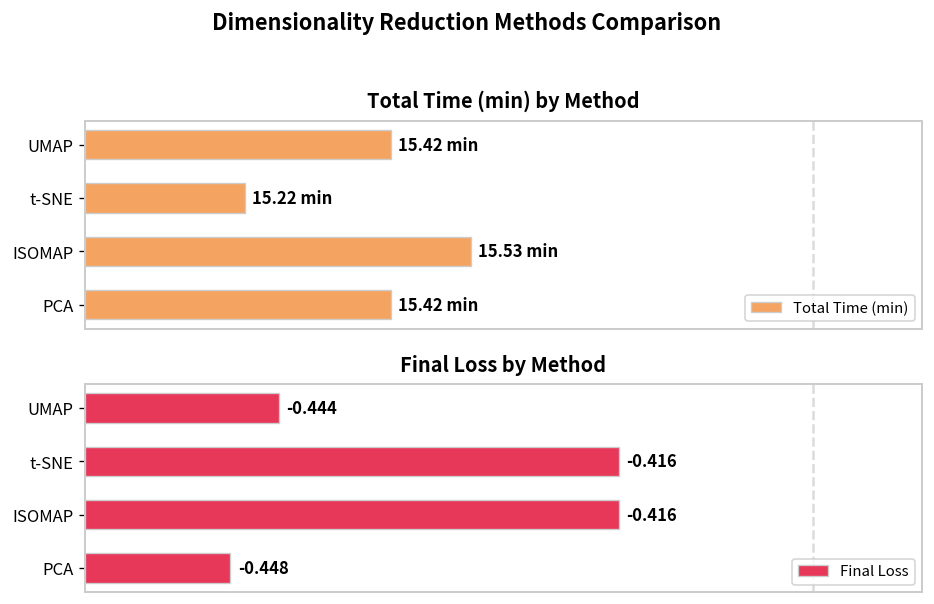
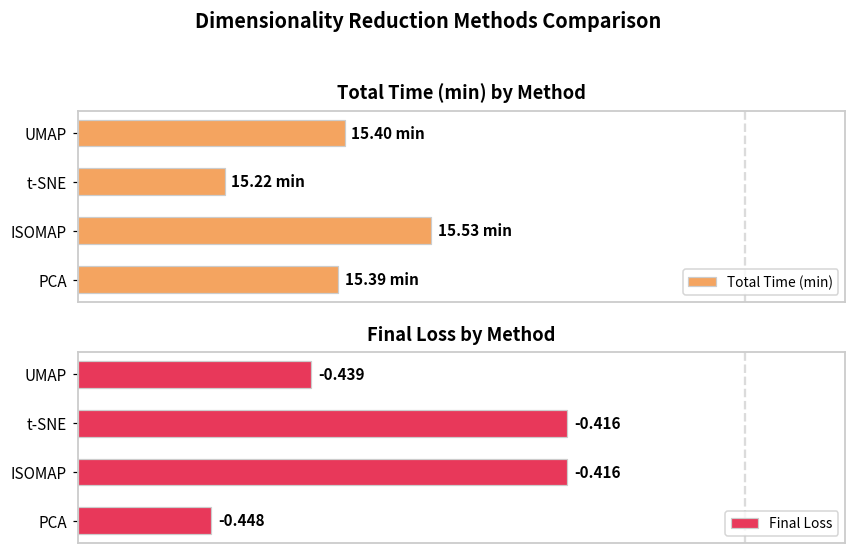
Total Time (min) by Method, UMAP: 15.42 -> 15.40
Total Time (min) by Method, PCA: 15.42 -> 15.39
Final Loss by Method, UMAP: -0.444 -> -0.439
